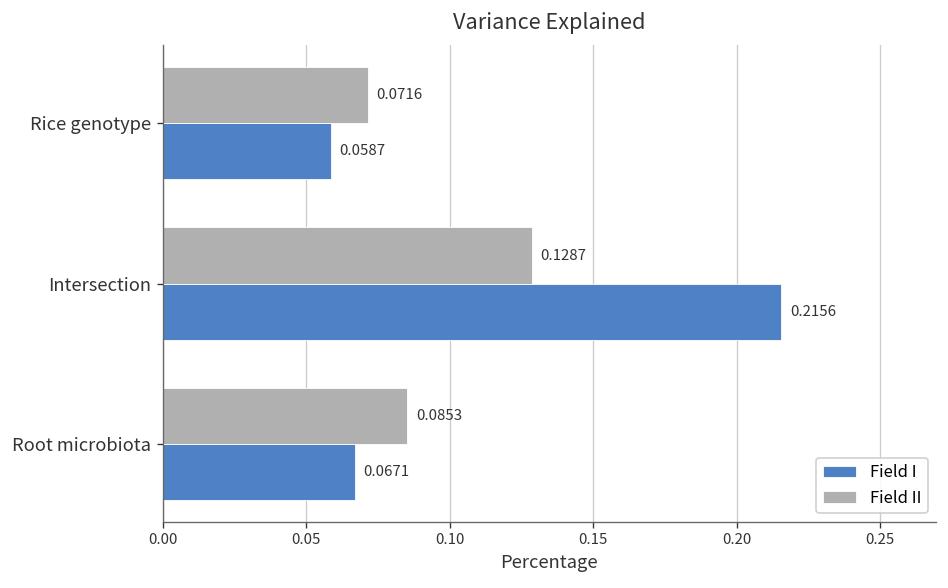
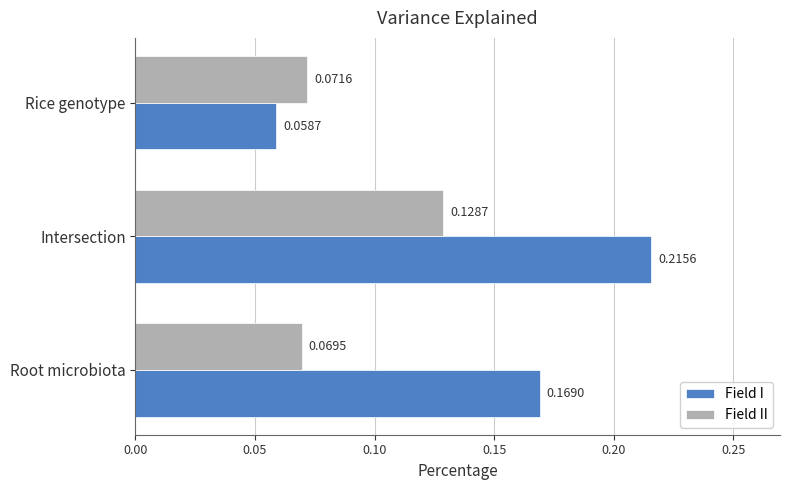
Field II, Root microbiota: 0.0853 -> 0.0695
Field I, Root microbiota: 0.0671 -> 0.1690
